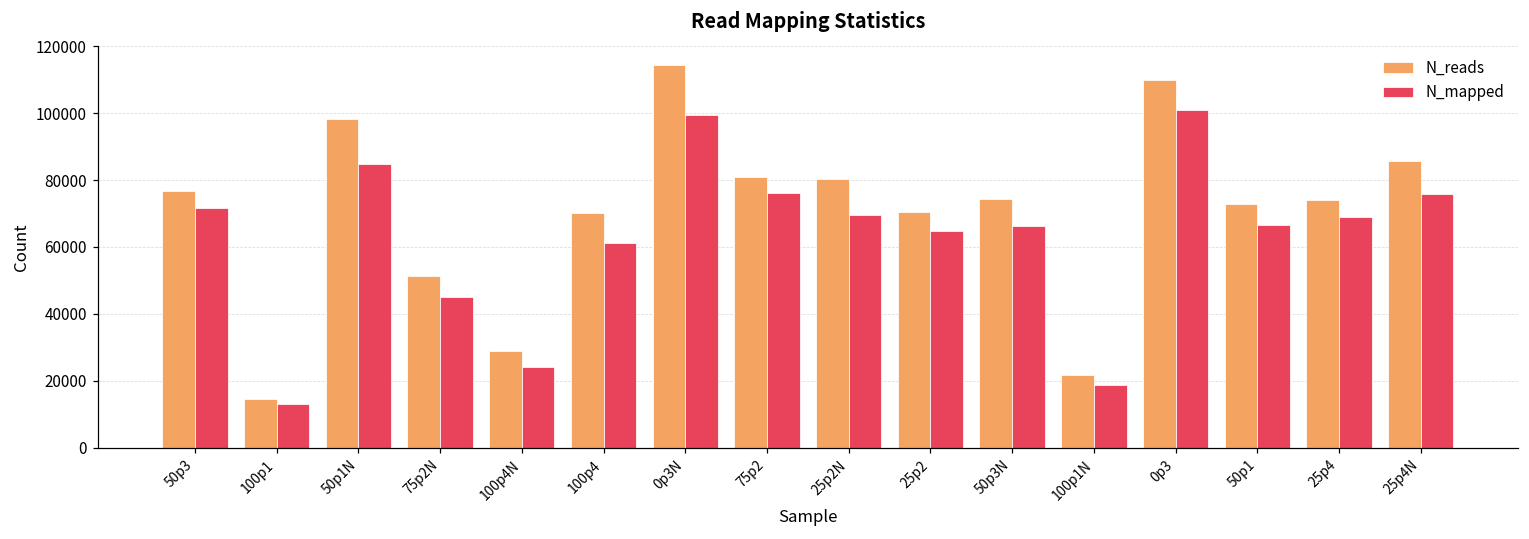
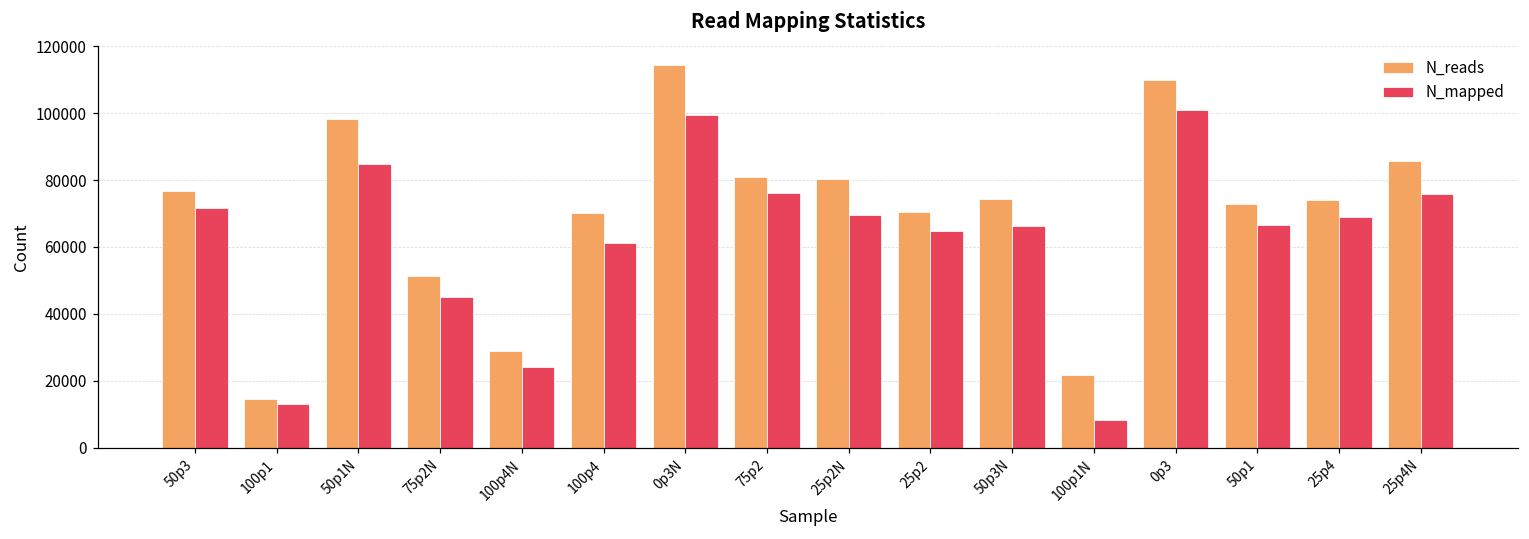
N_mapped, 100p1N: 19000 -> 8000
